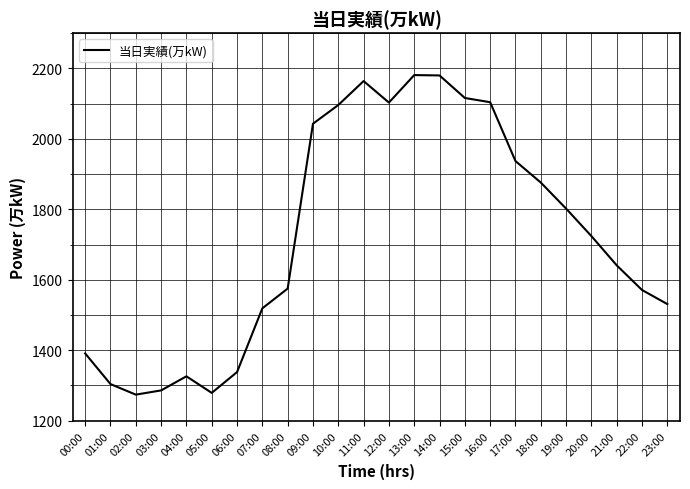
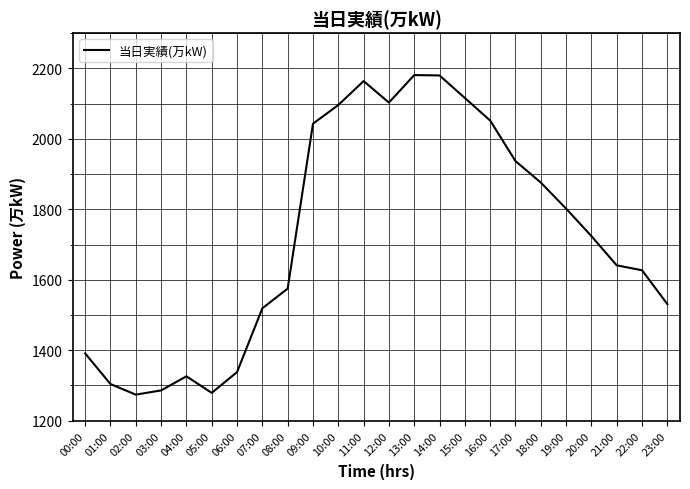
16:00: 2100 -> 2050
22:00: 1570 -> 1630
